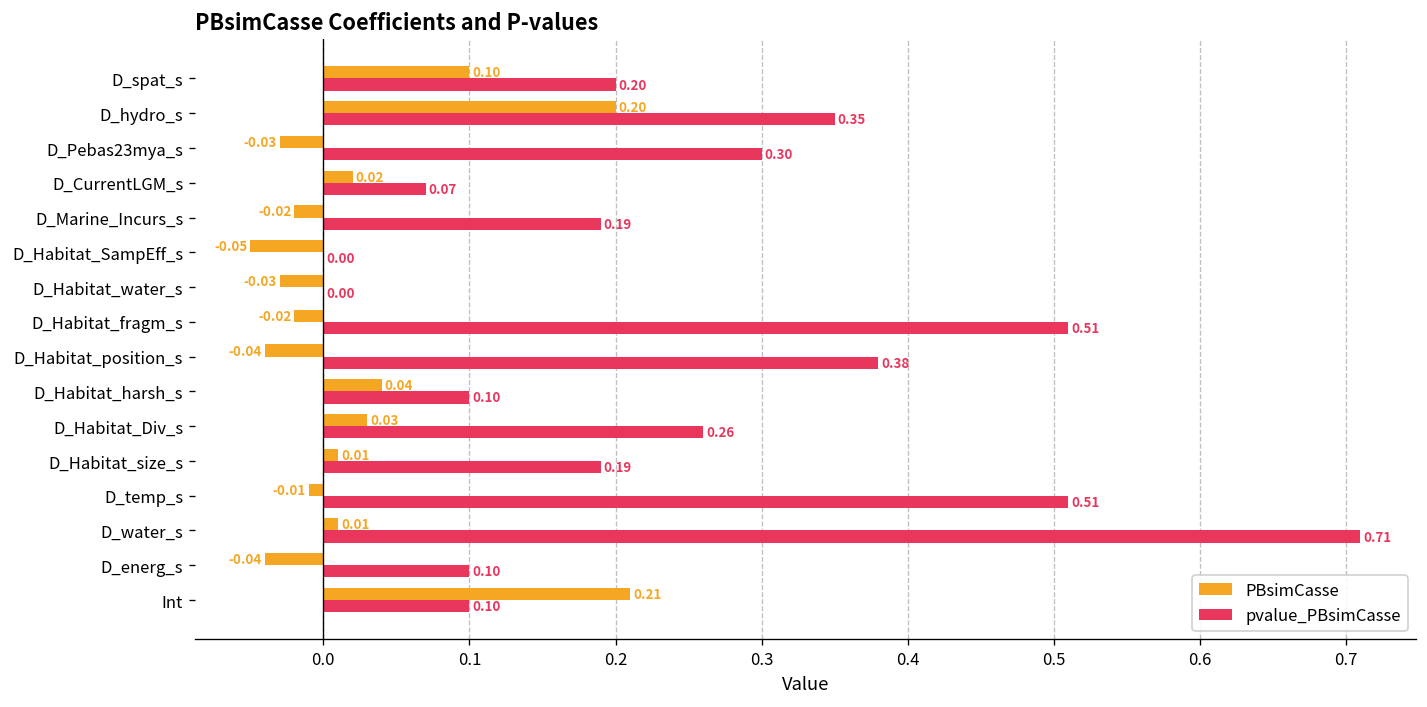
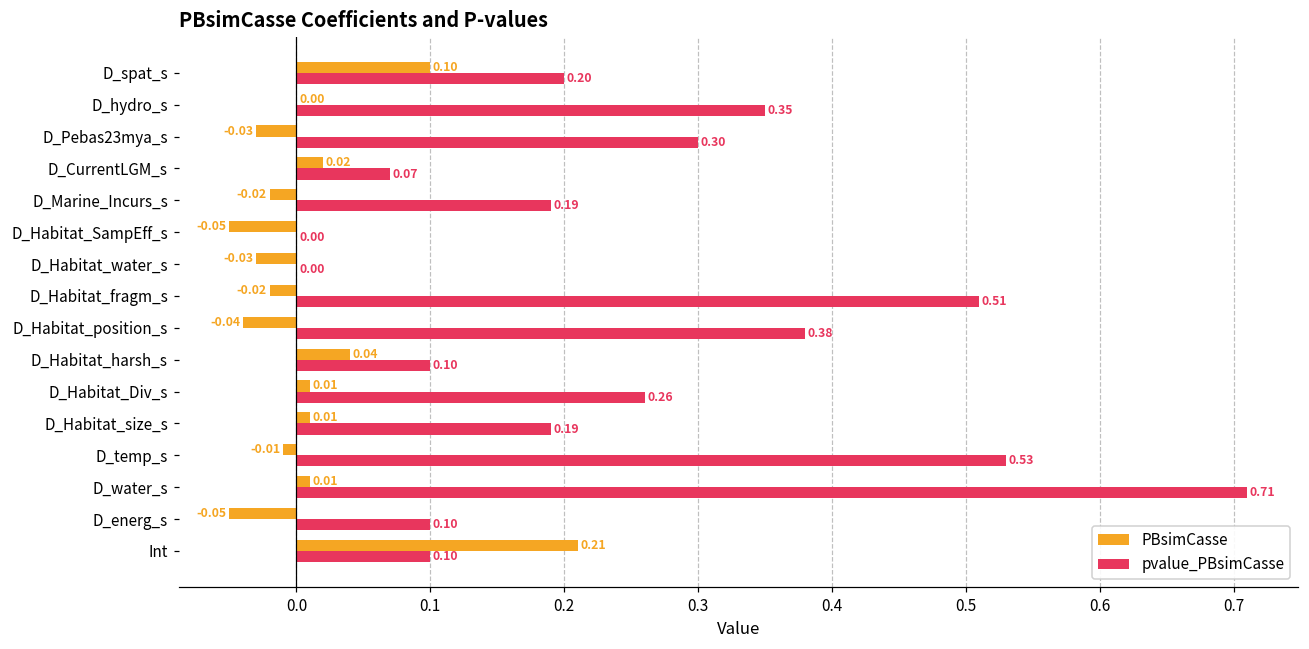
PBsimCasse, D_hydro_s: 0.20 -> 0.00
PBsimCasse, D_Habitat_Div_s: 0.03 -> 0.01
pvalue_PBsimCasse, D_temp_s: 0.51 -> 0.53
PBsimCasse, D_energ_s: -0.04 -> -0.05
